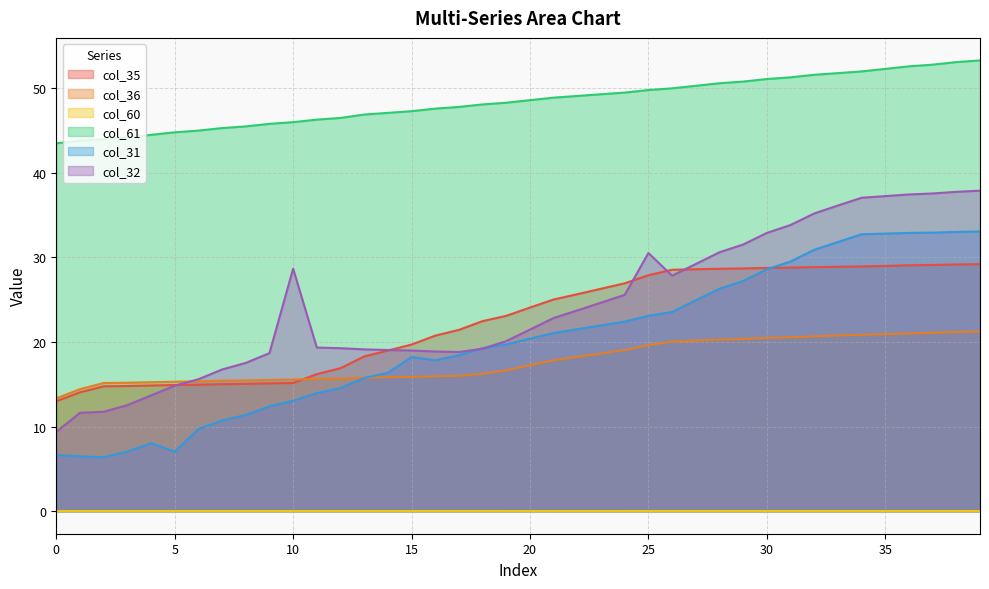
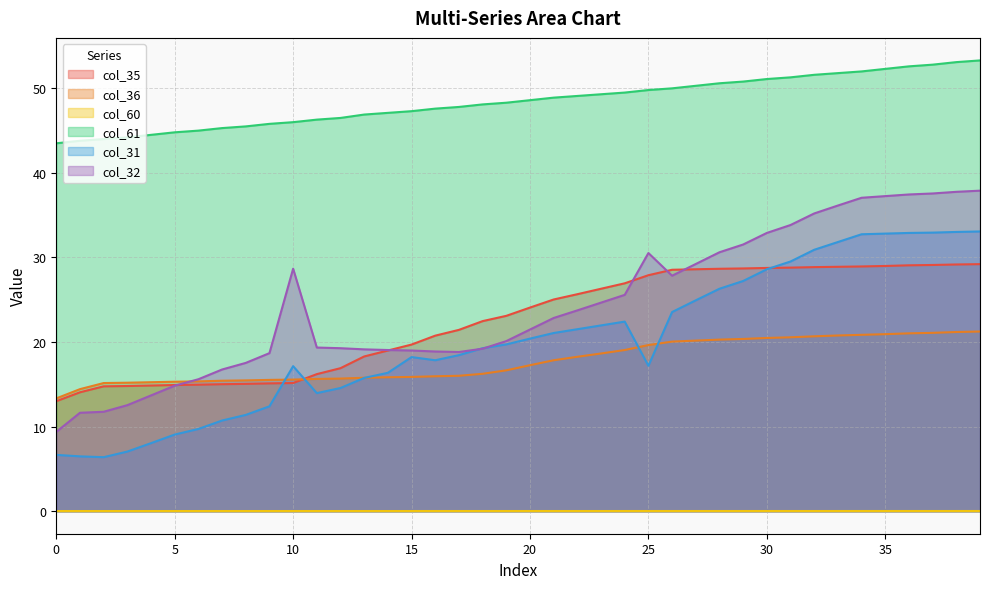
col_31, 5: 7 -> 9
col_31, 10: 13 -> 17
col_31, 25: 23 -> 17
